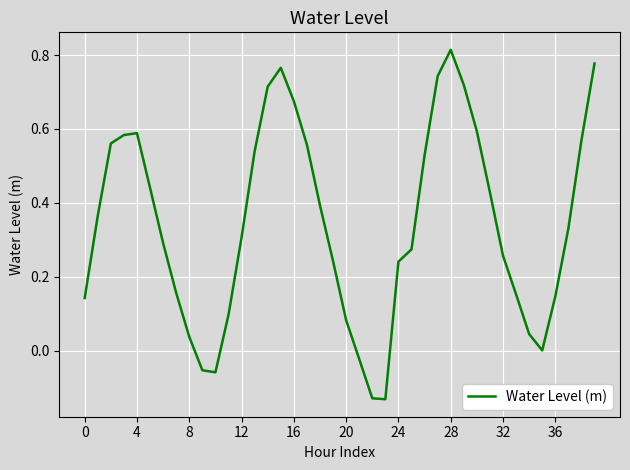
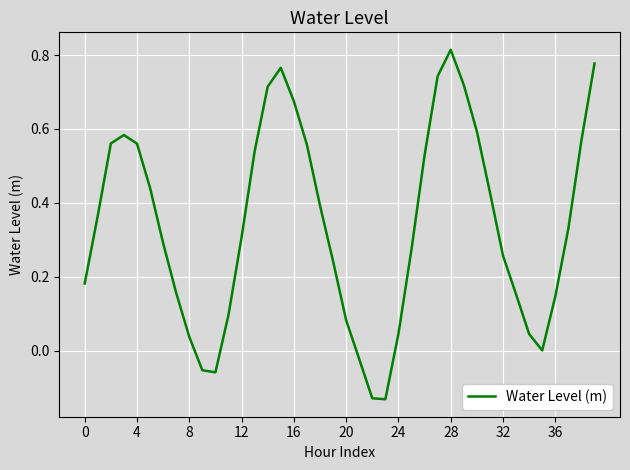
0: 0.14 -> 0.18
4: 0.59 -> 0.56
24: 0.24 -> 0.05
